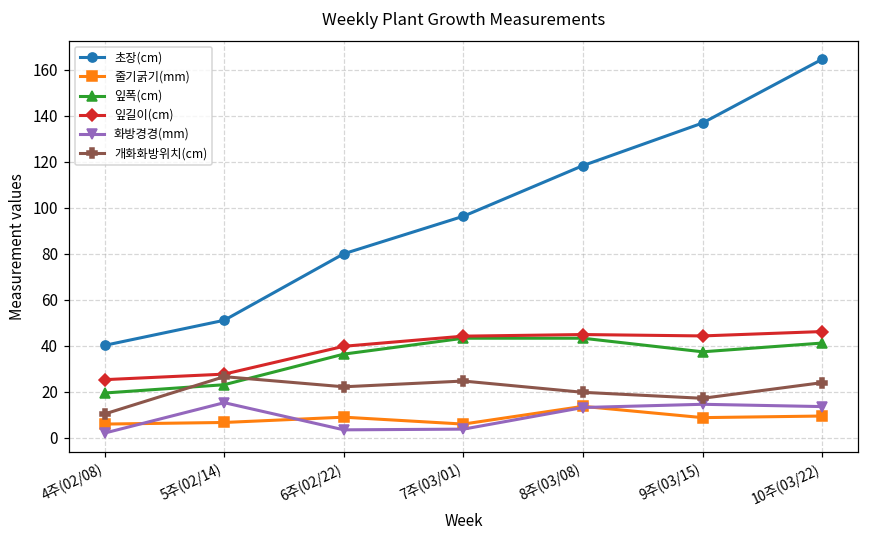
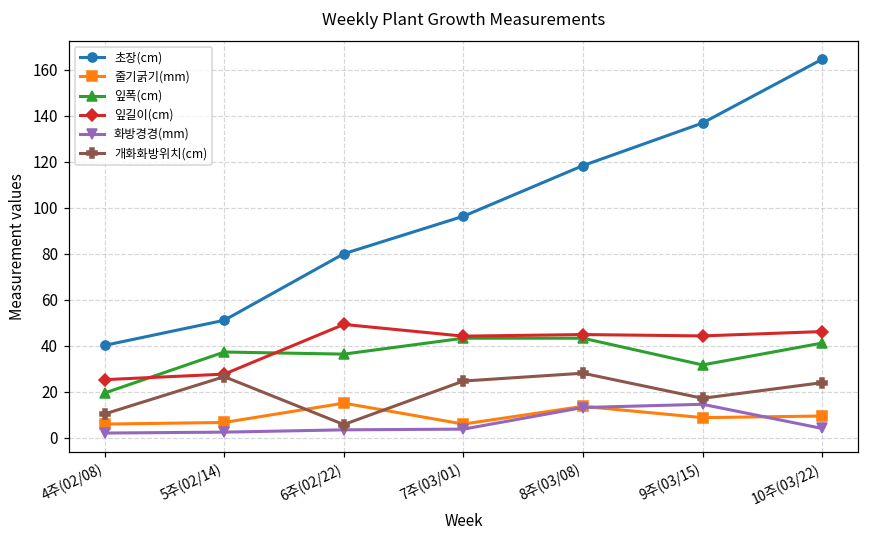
잎폭(cm), 5주(02/14): 23 -> 37
화방경경(mm), 5주(02/14): 15 -> 3
줄기굵기(mm), 6주(02/22): 9 -> 15
잎길이(cm), 6주(02/22): 40 -> 49
개화화방위치(cm), 6주(02/22): 22 -> 6
개화화방위치(cm), 8주(03/08): 20 -> 28
잎폭(cm), 9주(03/15): 37 -> 32
화방경경(mm), 10주(03/22): 14 -> 4
